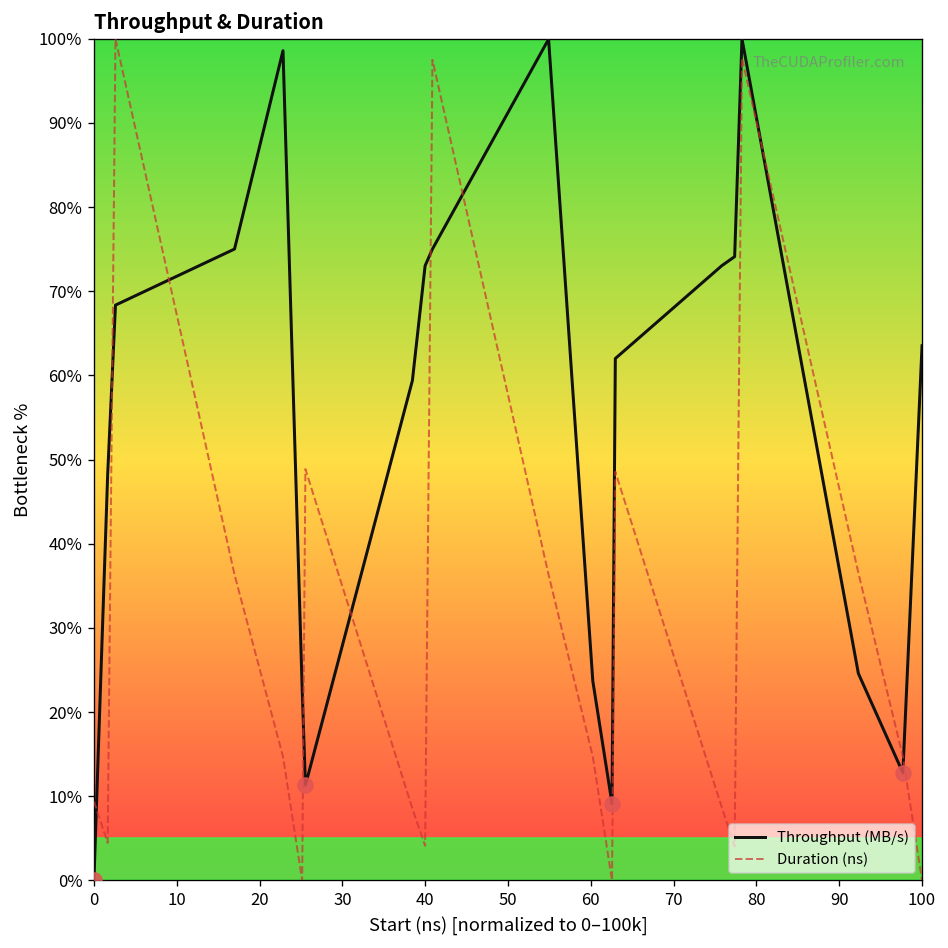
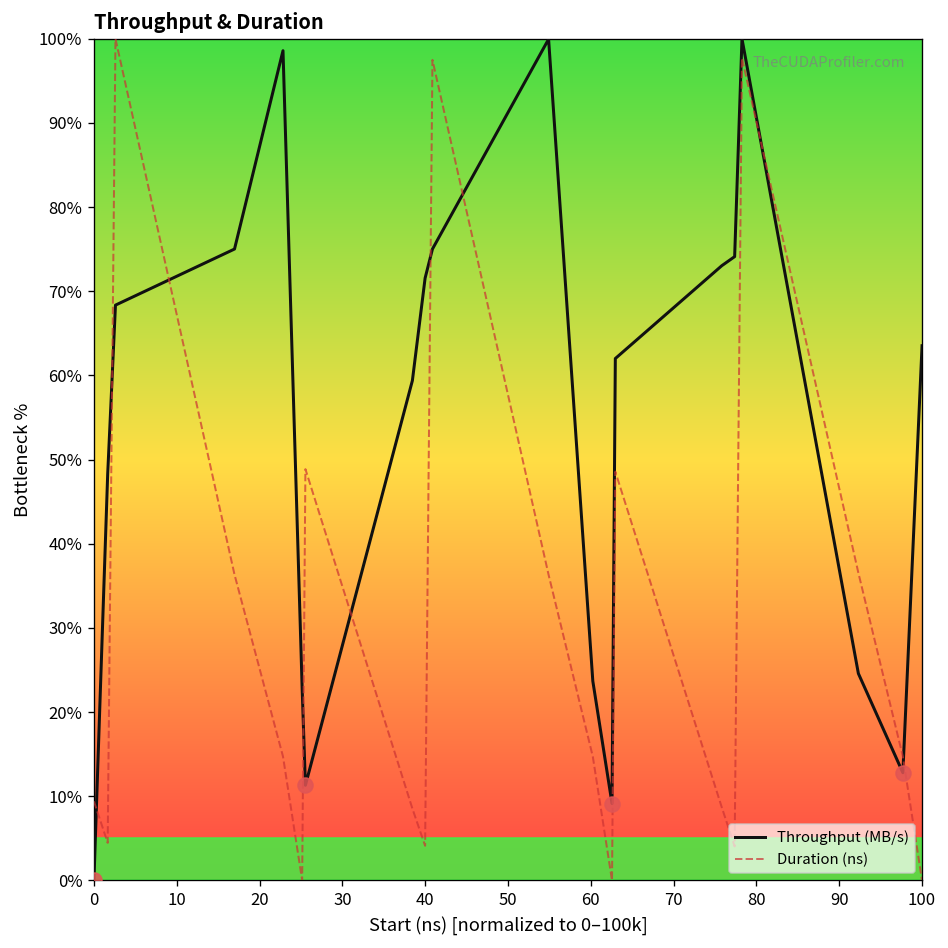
Throughput (MB/s), 40: 73% -> 72%
